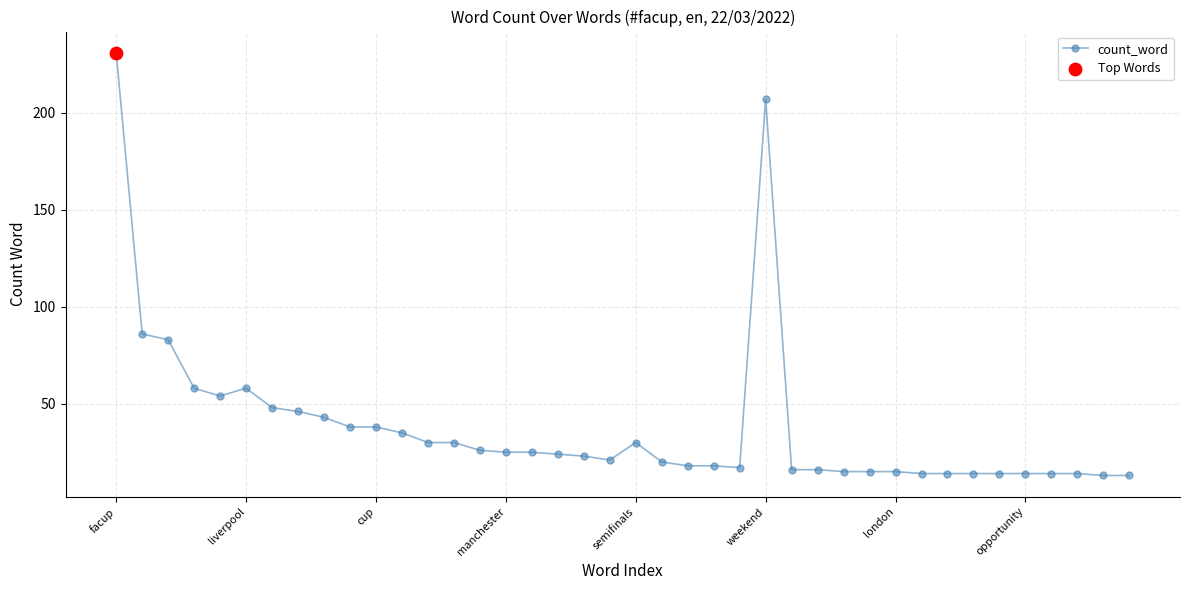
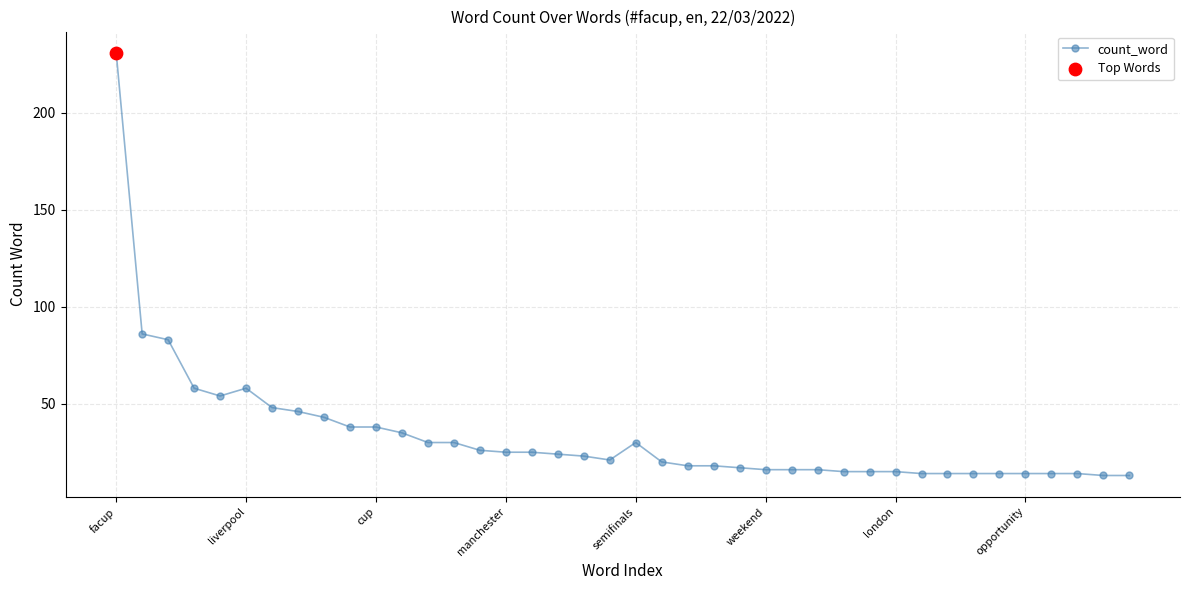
count_word, weekend: 207 -> 16
